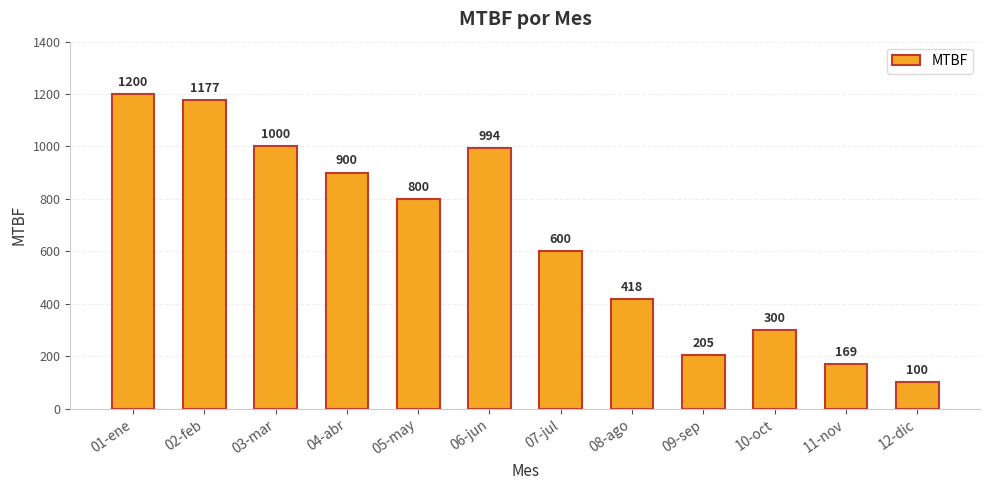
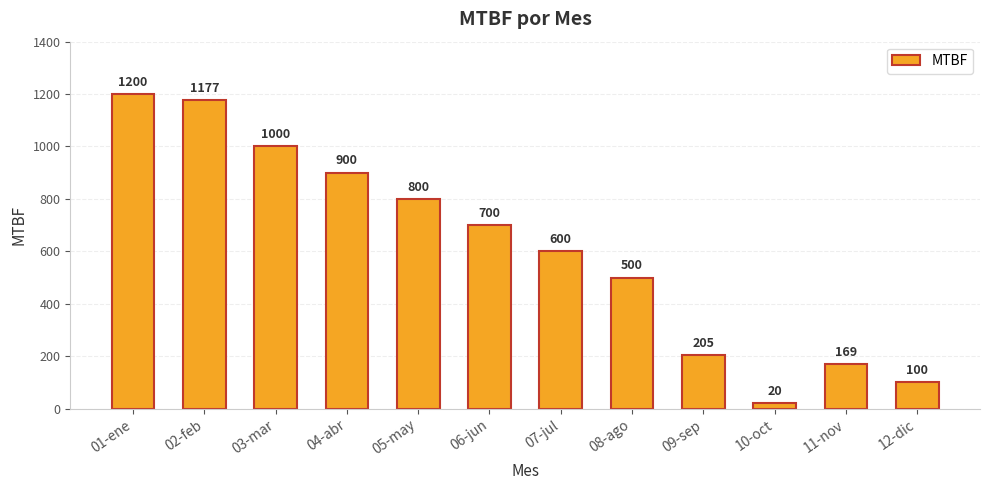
06-jun: 994 -> 700
08-ago: 418 -> 500
10-oct: 300 -> 20
